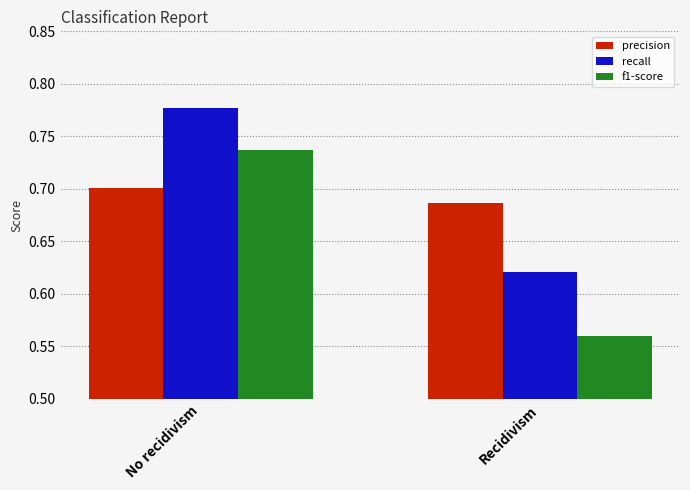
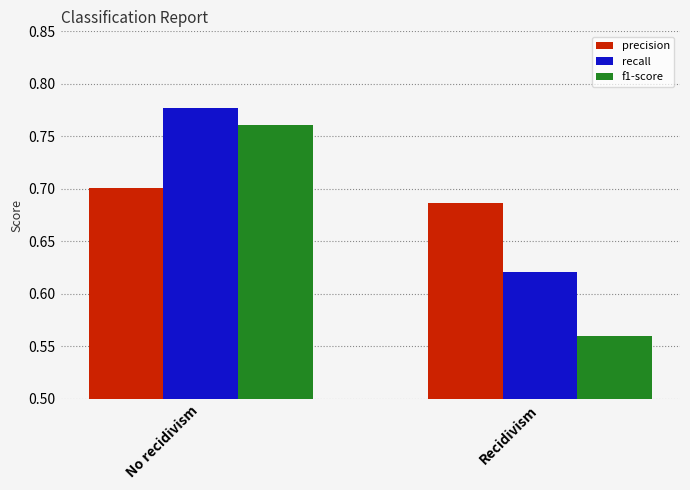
f1-score, No recidivism: 0.737 -> 0.761
